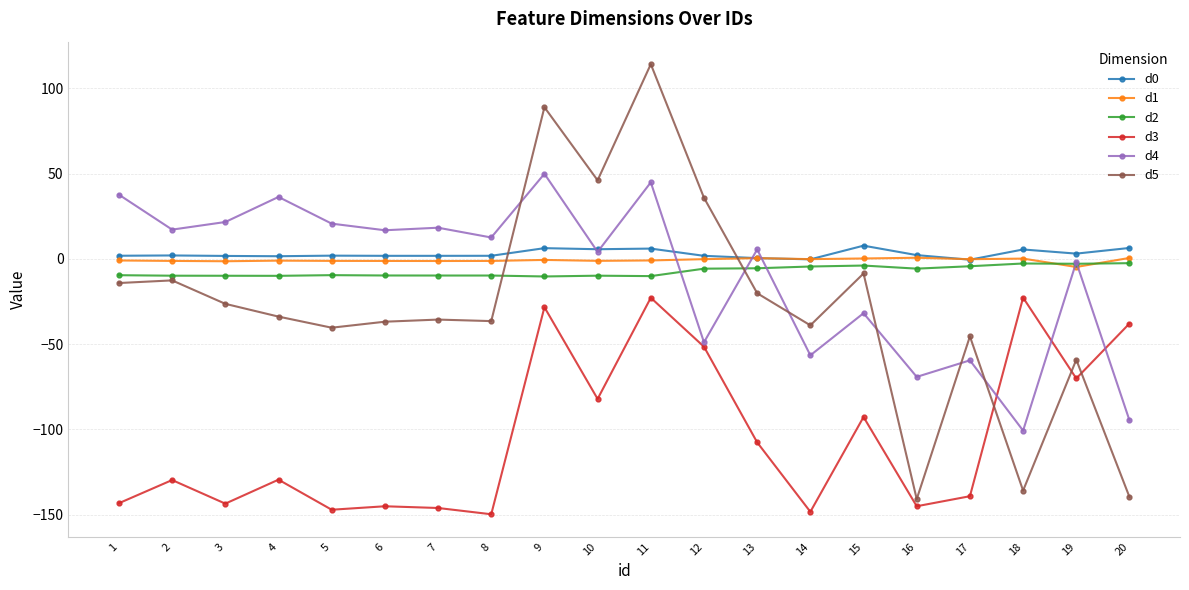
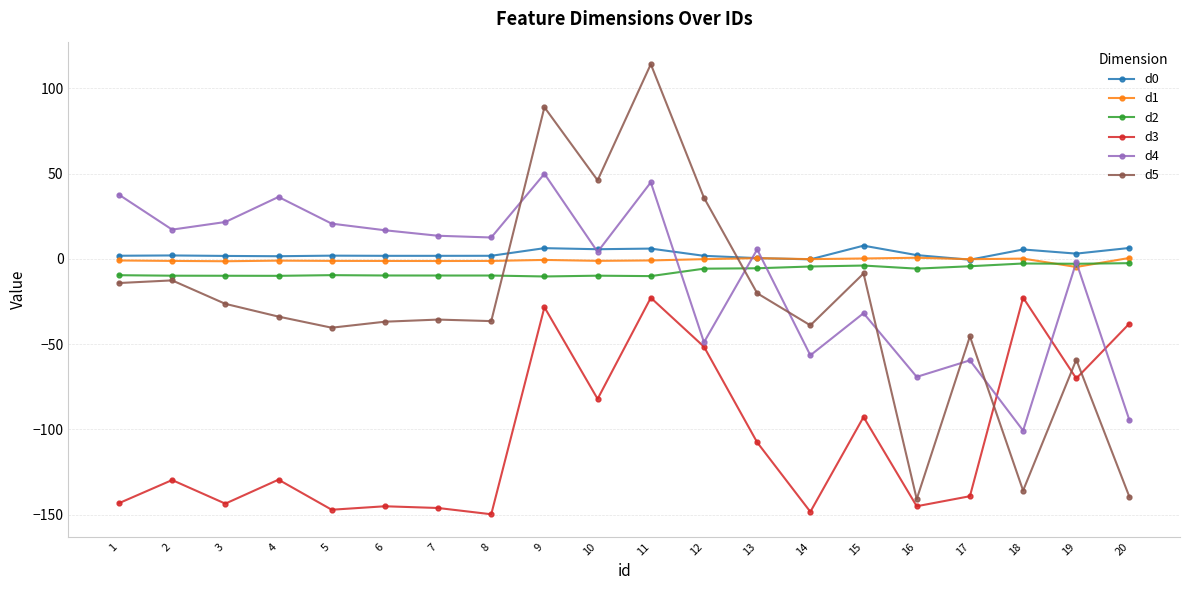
d4, 7: 18 -> 14
